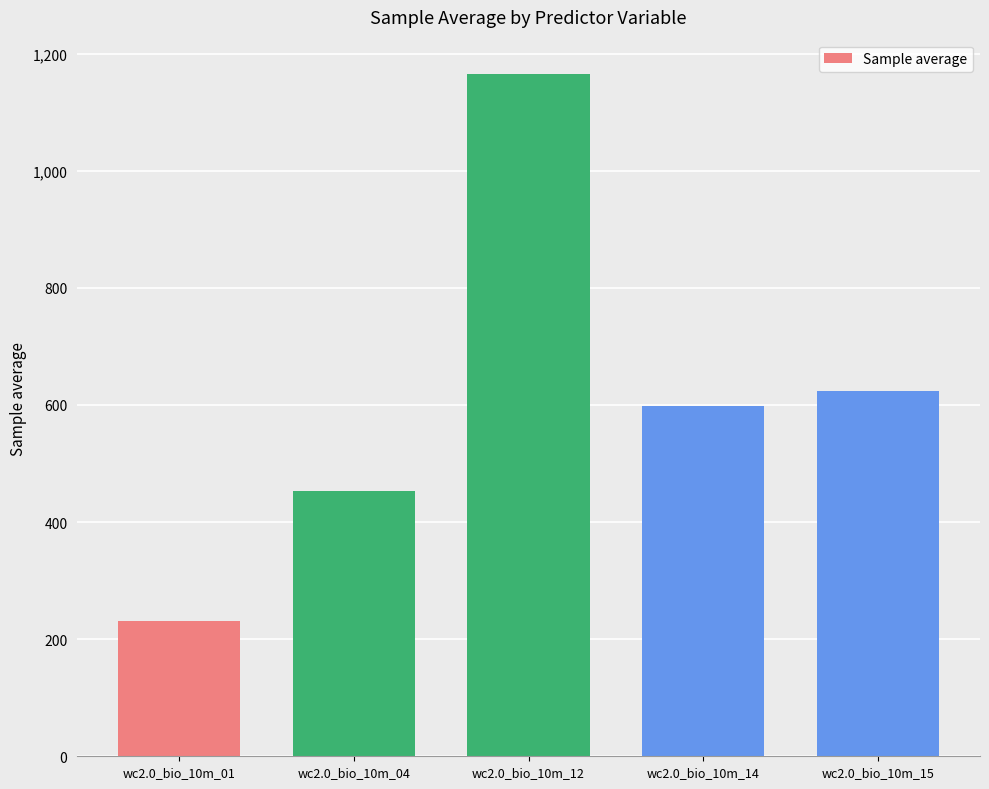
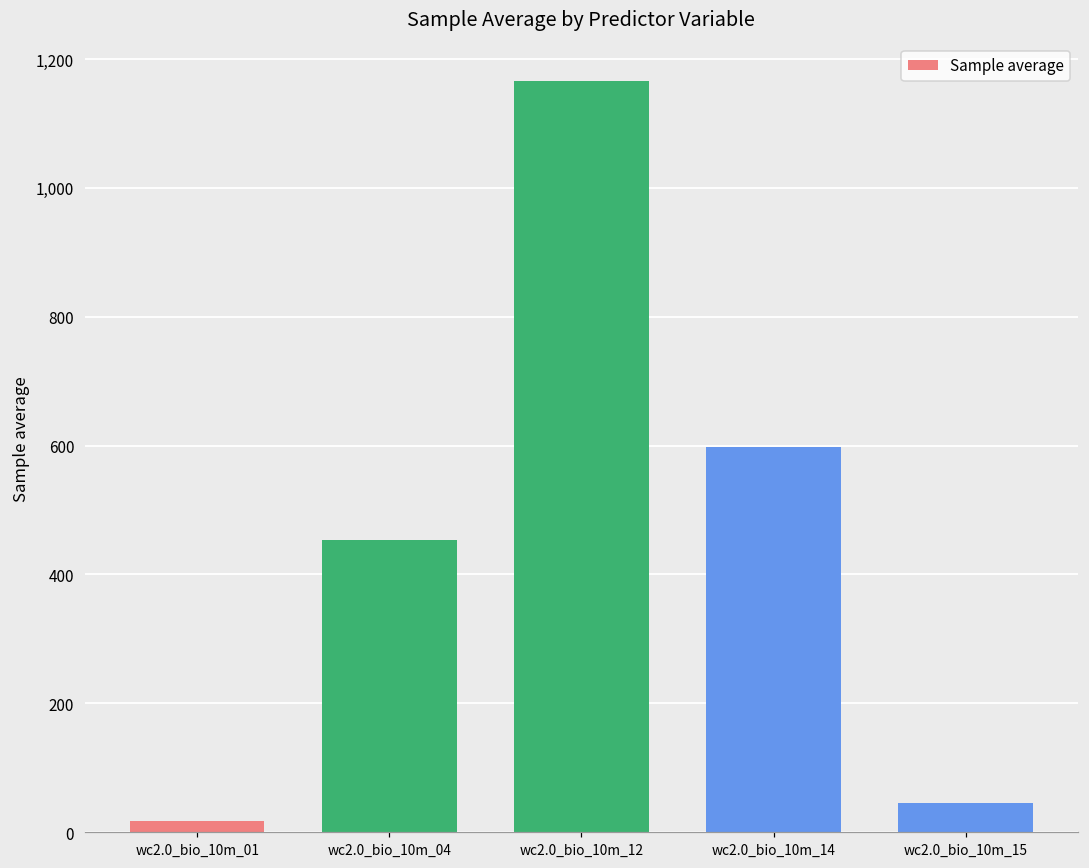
wc2.0_bio_10m_01: 230 -> 20
wc2.0_bio_10m_15: 620 -> 40
